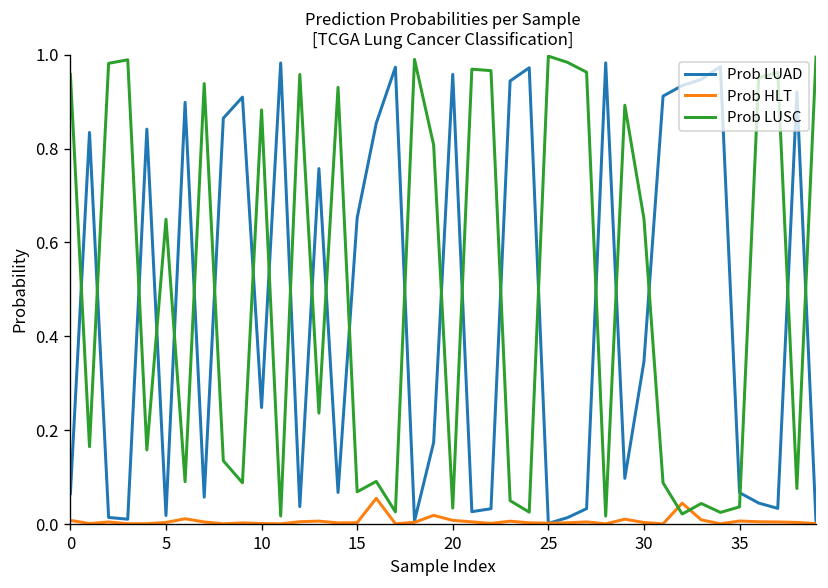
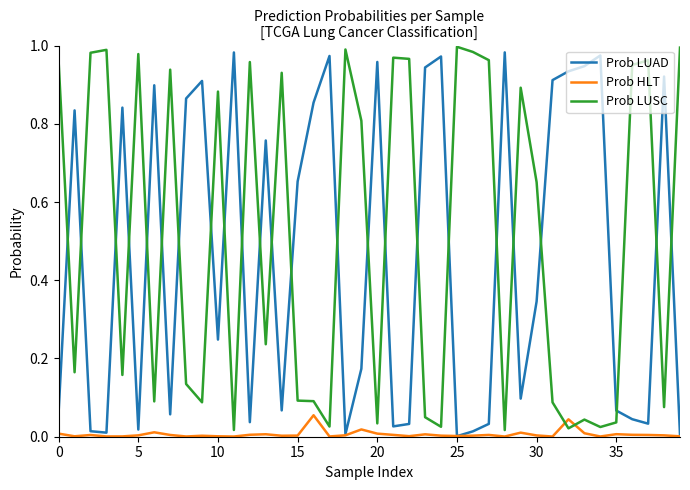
Prob LUSC, 5: 0.65 -> 0.98
Prob LUSC, 15: 0.07 -> 0.09
